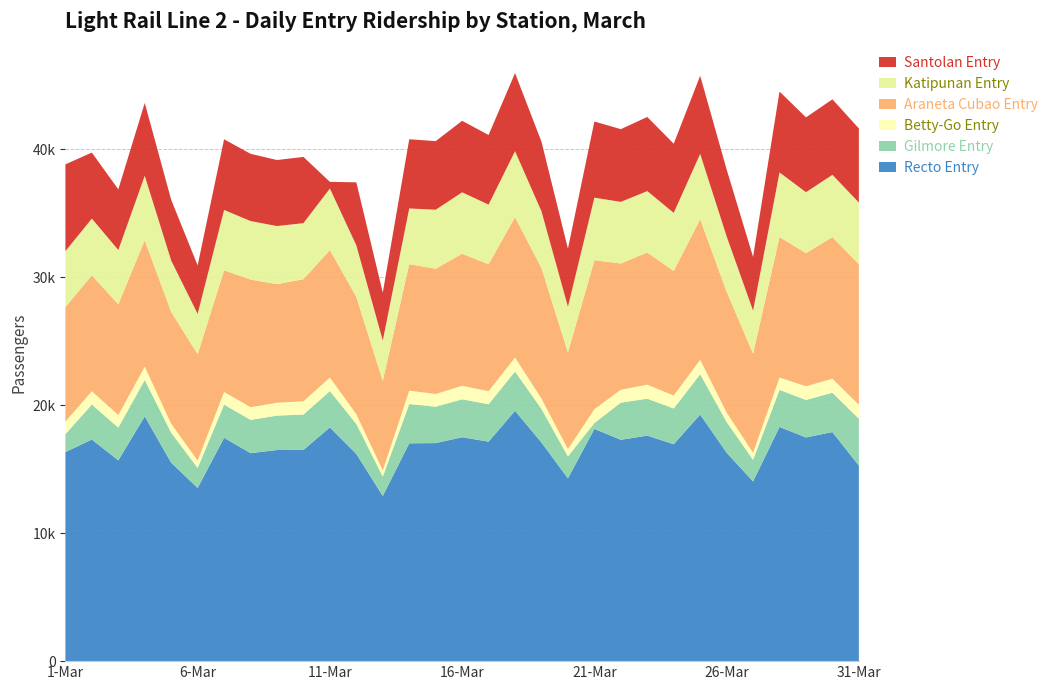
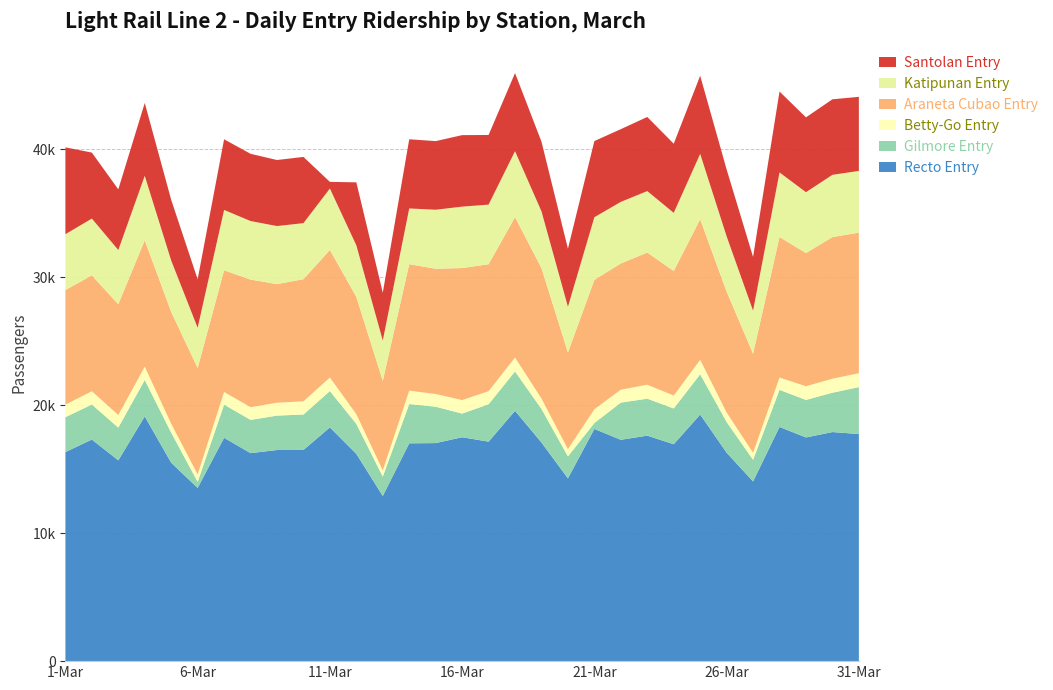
Gilmore Entry, 1-Mar: 1400 -> 2700
Gilmore Entry, 6-Mar: 1600 -> 500
Gilmore Entry, 16-Mar: 3000 -> 1800
Araneta Cubao Entry, 21-Mar: 11600 -> 10100
Recto Entry, 31-Mar: 15300 -> 17800
